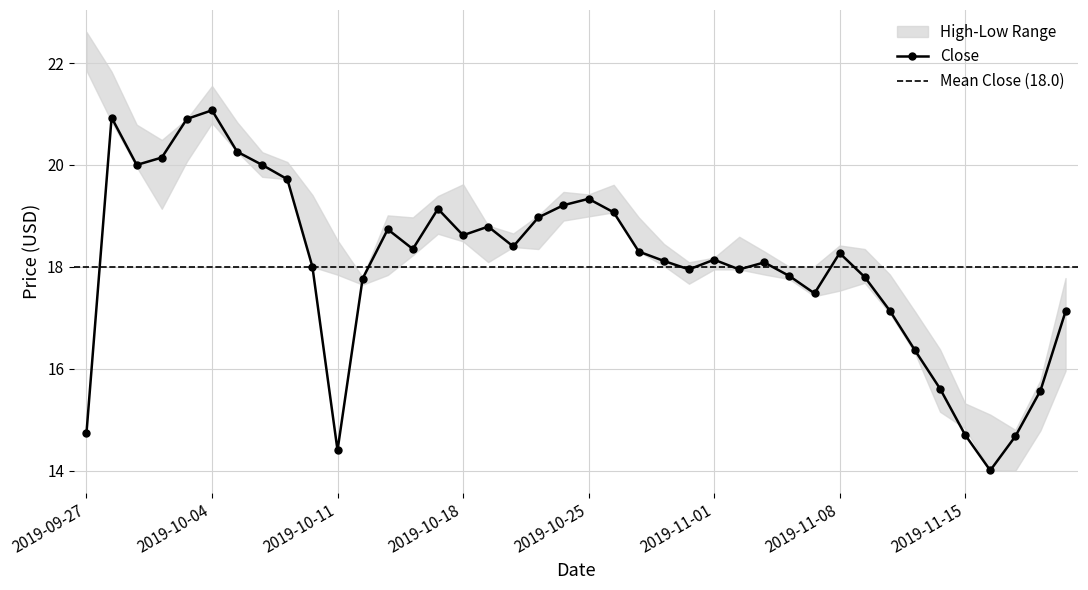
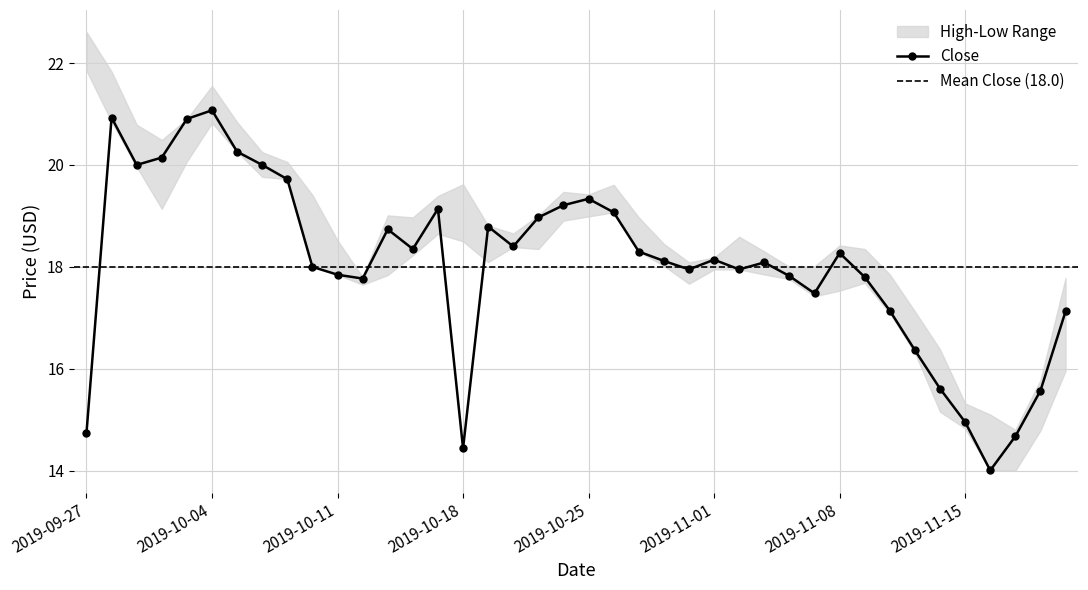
Close, 2019-10-11: 14.4 -> 17.8
Close, 2019-10-18: 18.6 -> 14.4
Close, 2019-11-15: 14.7 -> 15.0
